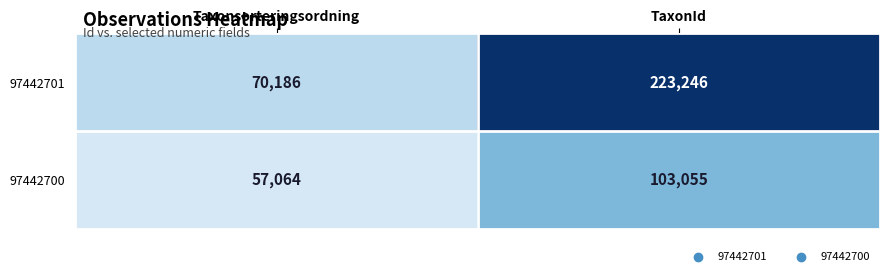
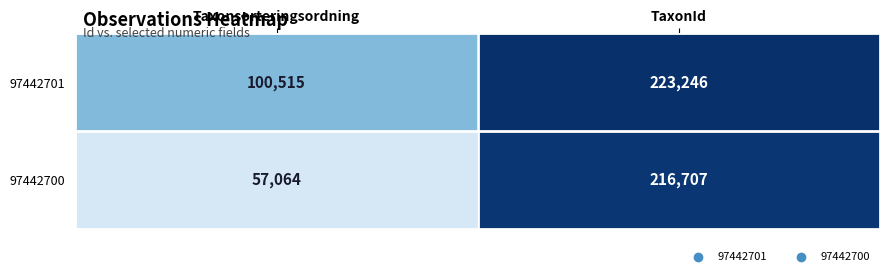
97442701, Taxonsorteringsordning: 70,186 -> 100,515
97442700, TaxonId: 103,055 -> 216,707
